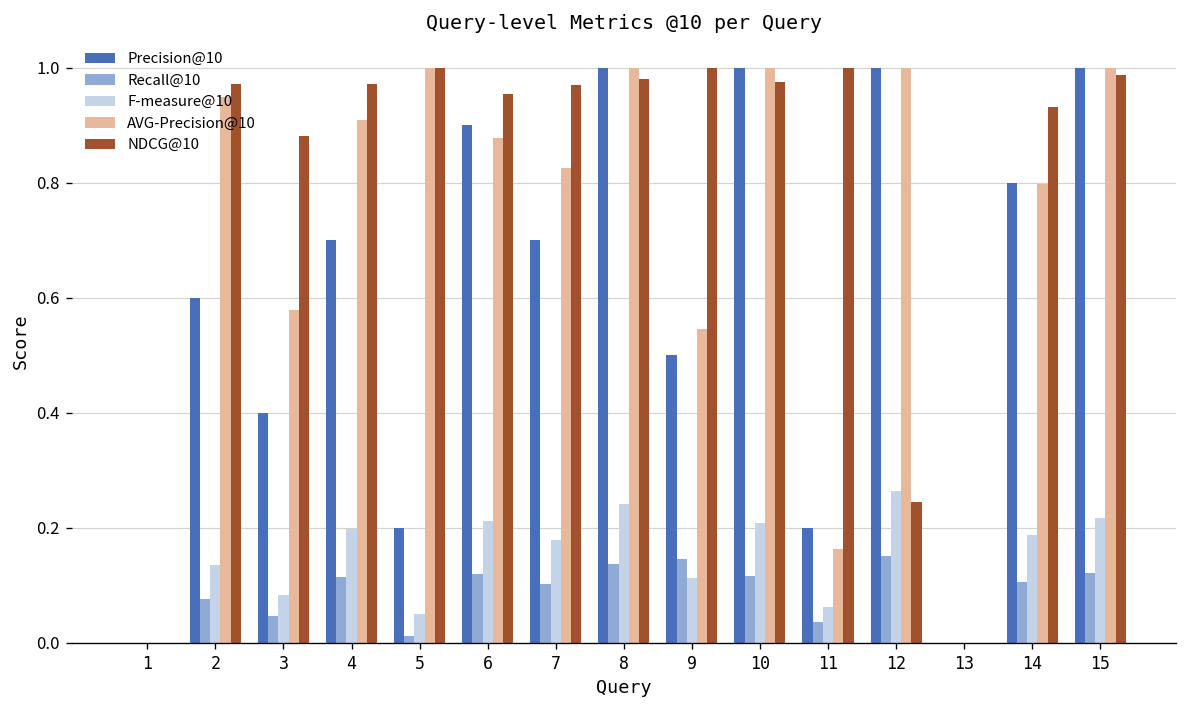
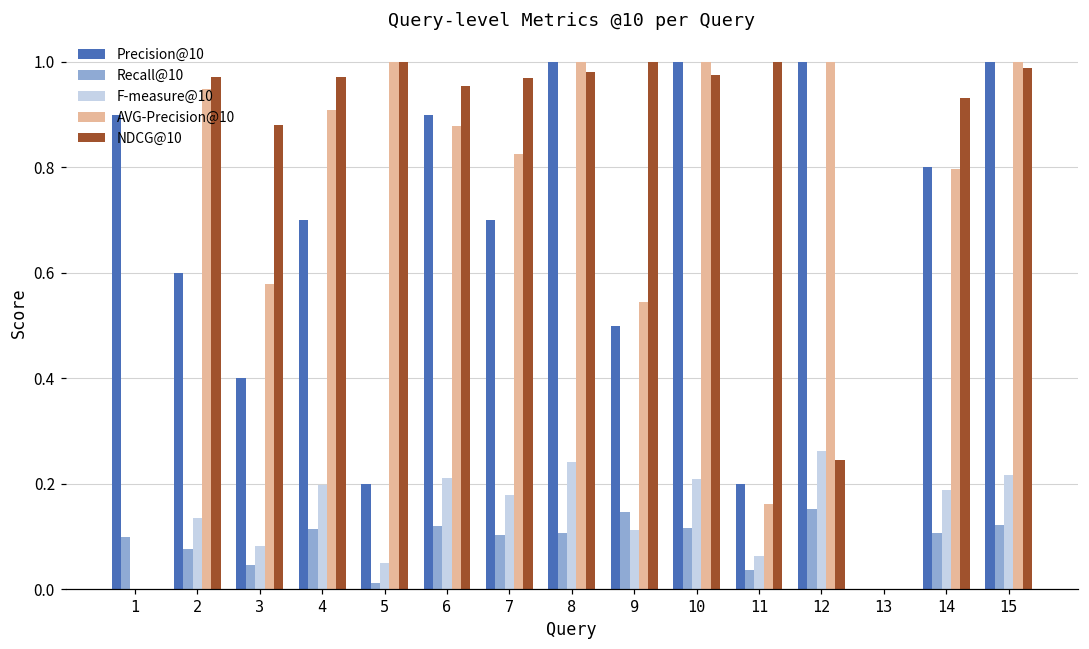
Precision@10, 1: 0.0 -> 0.9
Recall@10, 1: 0.0 -> 0.1
Recall@10, 8: 0.14 -> 0.11
